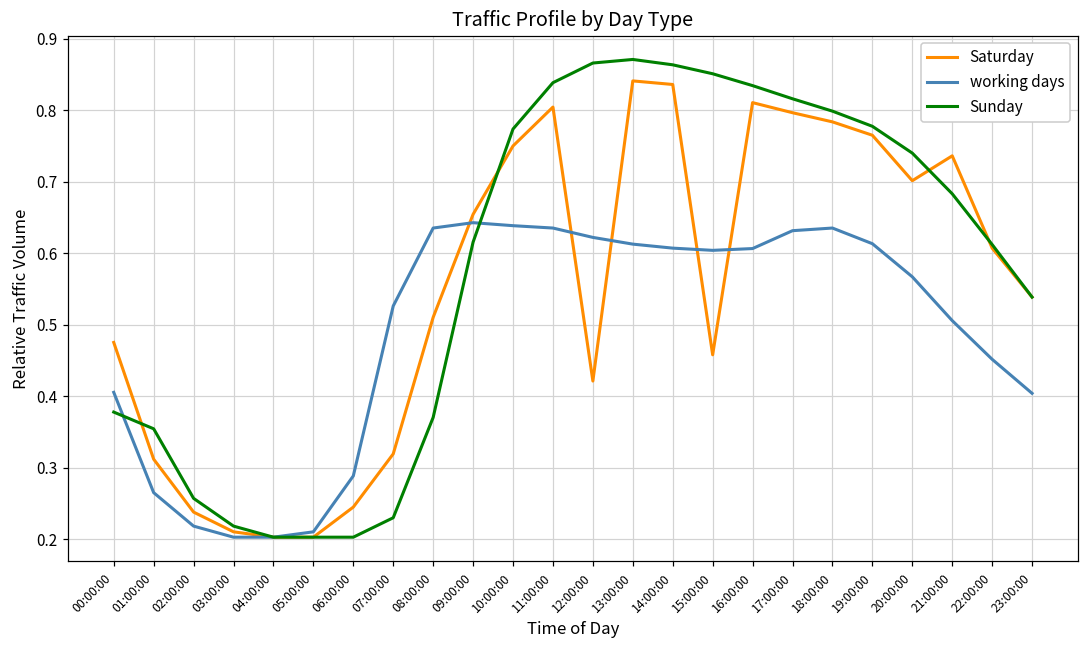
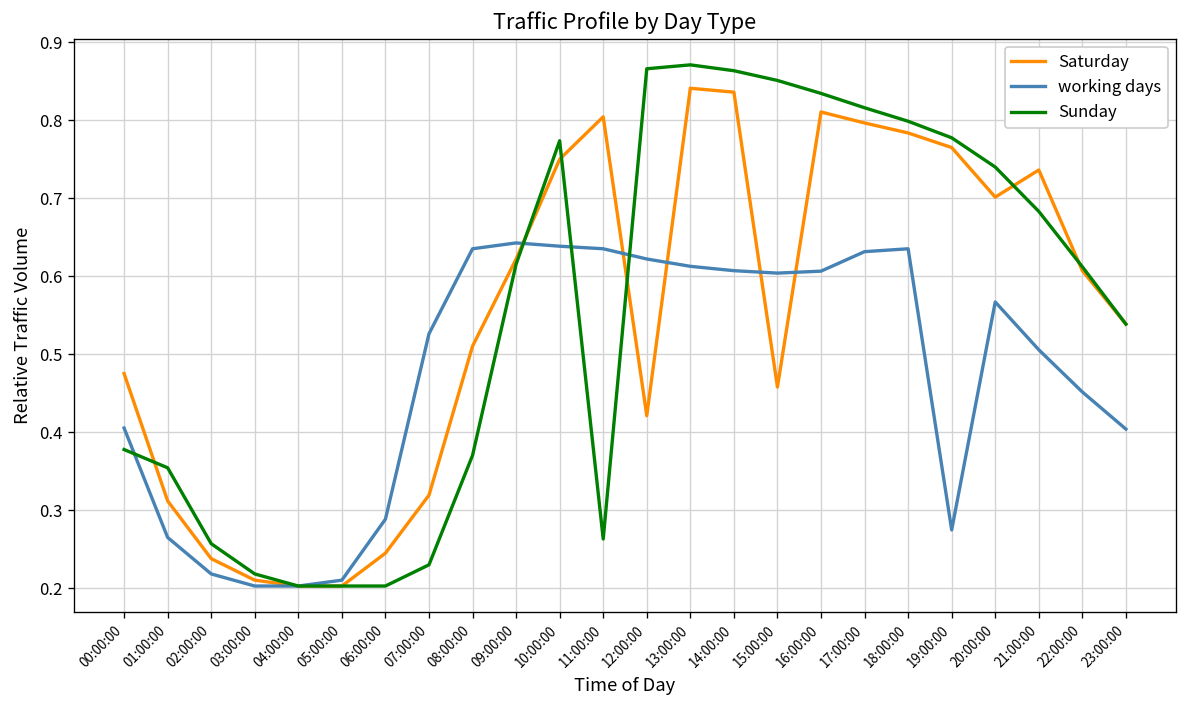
Saturday, 09:00:00: 0.65 -> 0.62
Sunday, 11:00:00: 0.84 -> 0.26
working days, 19:00:00: 0.61 -> 0.27
